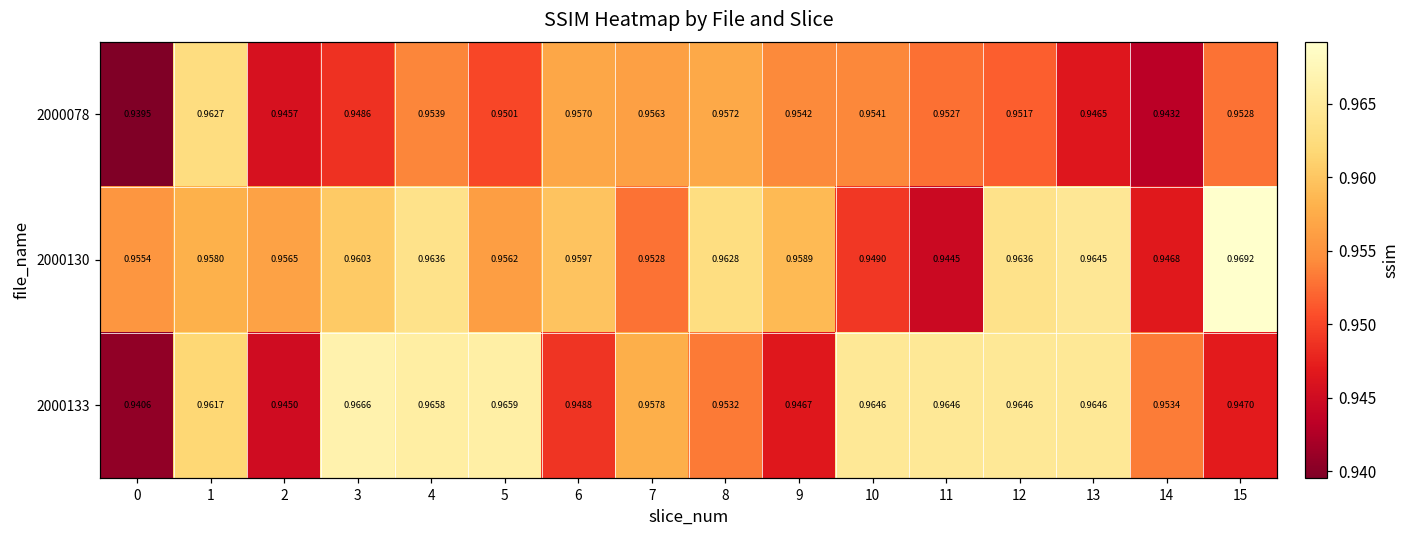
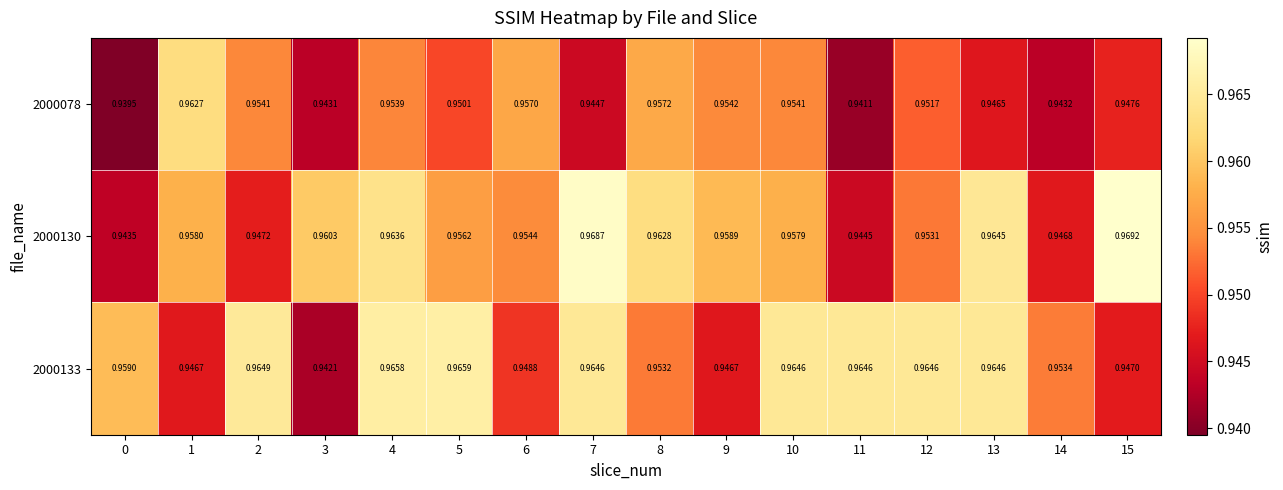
2000078, 2: 0.9457 -> 0.9541
2000078, 3: 0.9486 -> 0.9431
2000078, 7: 0.9563 -> 0.9447
2000078, 11: 0.9527 -> 0.9411
2000078, 15: 0.9528 -> 0.9476
2000130, 0: 0.9554 -> 0.9435
2000130, 2: 0.9565 -> 0.9472
2000130, 6: 0.9597 -> 0.9544
2000130, 7: 0.9528 -> 0.9687
2000130, 10: 0.9490 -> 0.9579
2000130, 12: 0.9636 -> 0.9531
2000133, 0: 0.9406 -> 0.9590
2000133, 1: 0.9617 -> 0.9467
2000133, 2: 0.9450 -> 0.9649
2000133, 3: 0.9666 -> 0.9421
2000133, 7: 0.9578 -> 0.9646
